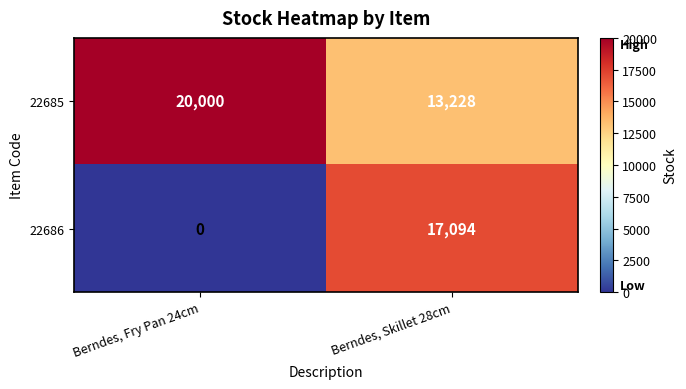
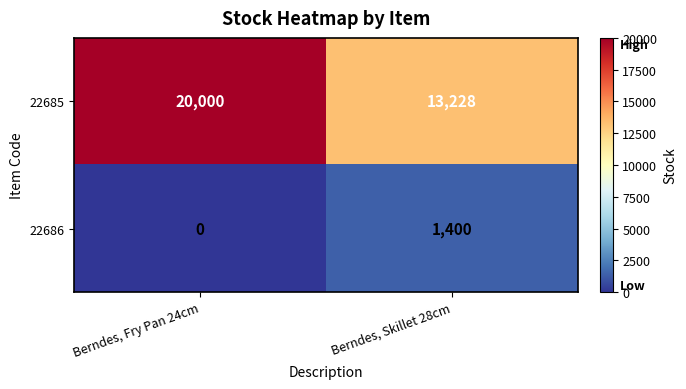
22686, Berndes, Skillet 28cm: 17,094 -> 1,400
